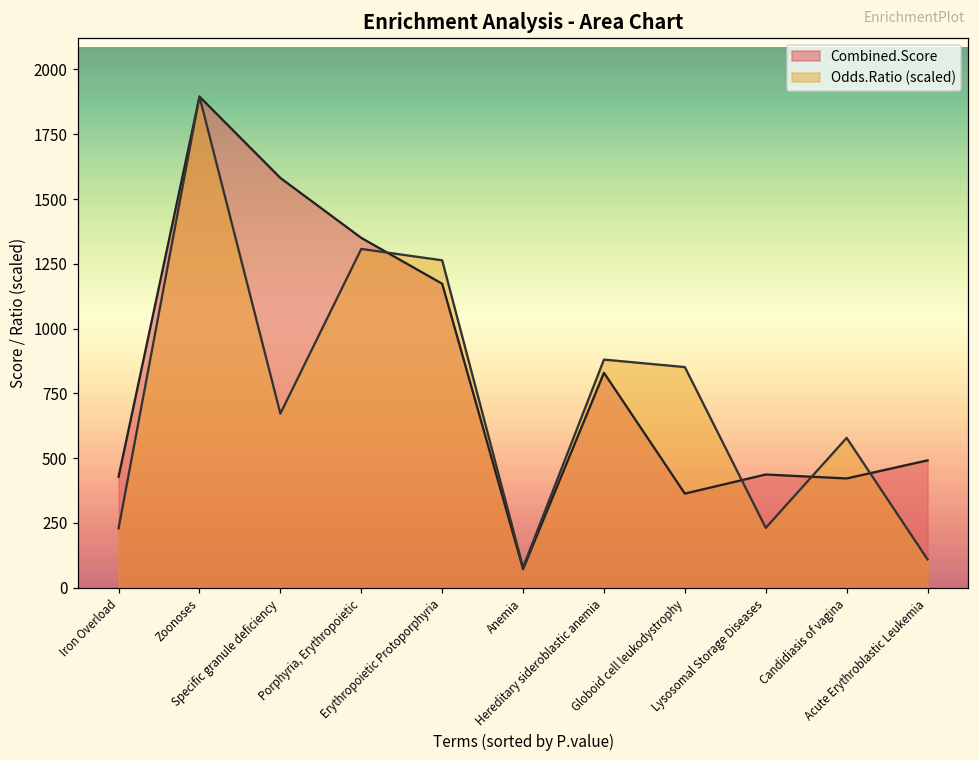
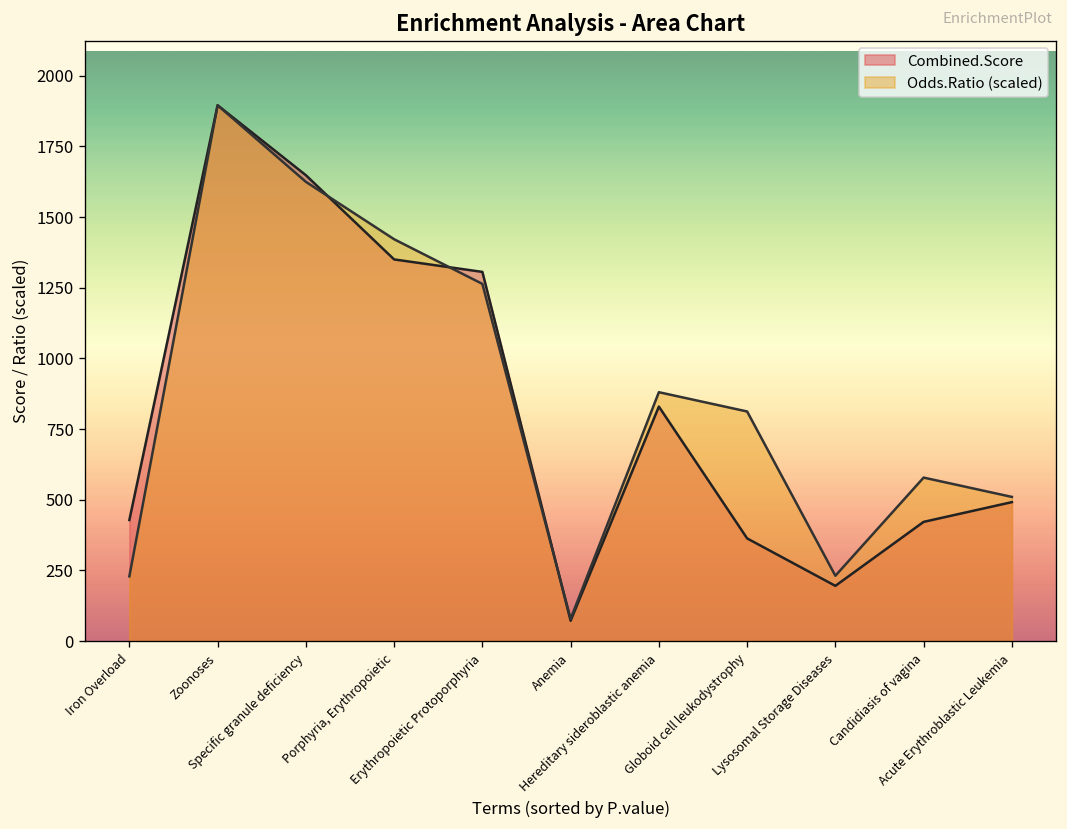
Combined.Score, Specific granule deficiency: 1580 -> 1650
Odds.Ratio (scaled), Specific granule deficiency: 670 -> 1620
Odds.Ratio (scaled), Porphyria, Erythropoietic: 1310 -> 1420
Combined.Score, Erythropoietic Protoporphyria: 1170 -> 1310
Odds.Ratio (scaled), Globoid cell leukodystrophy: 850 -> 810
Combined.Score, Lysosomal Storage Diseases: 440 -> 190
Odds.Ratio (scaled), Acute Erythroblastic Leukemia: 110 -> 510
